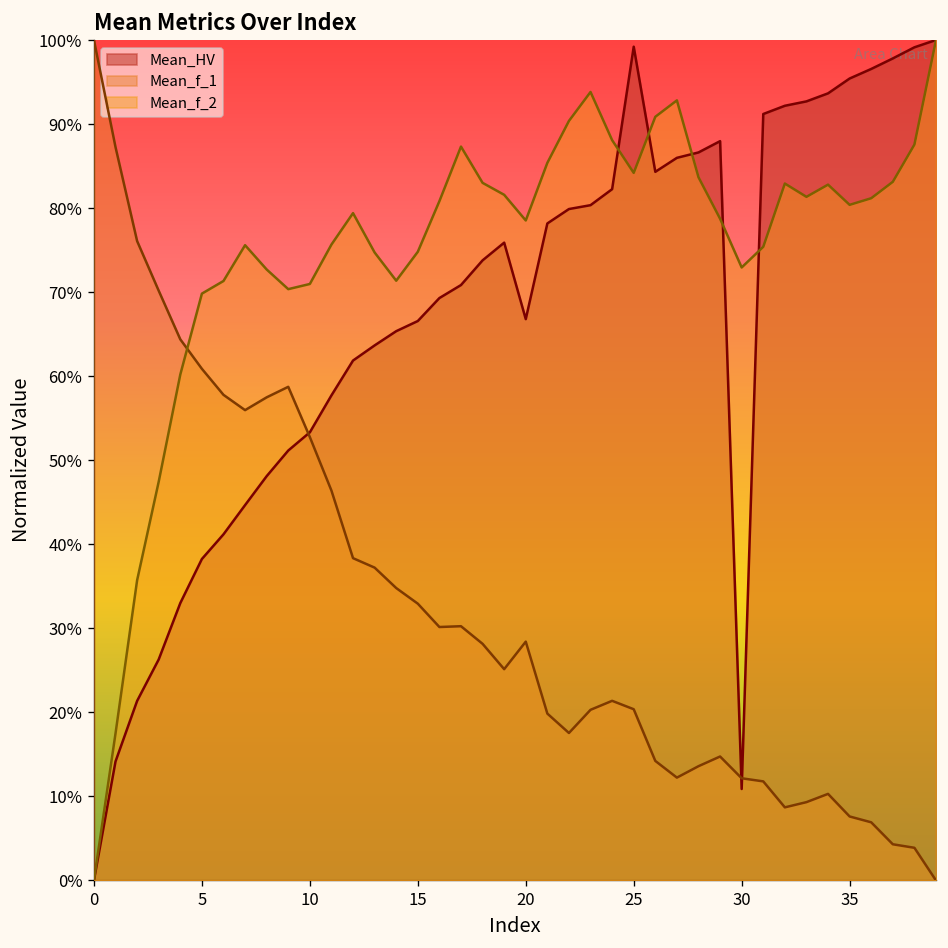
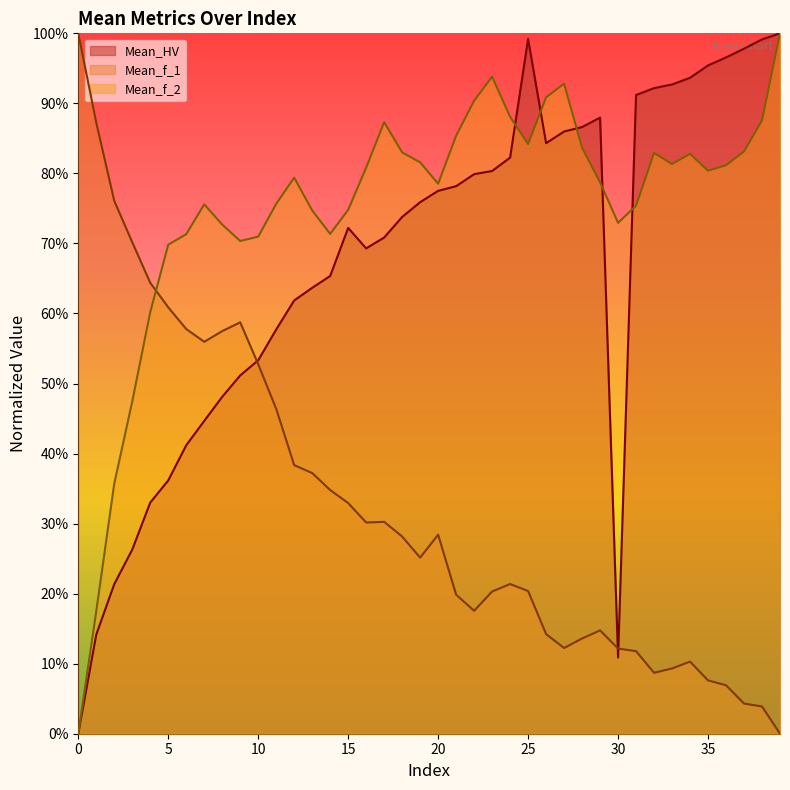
Mean_HV, 5: 38% -> 36%
Mean_HV, 15: 67% -> 72%
Mean_HV, 20: 67% -> 78%
